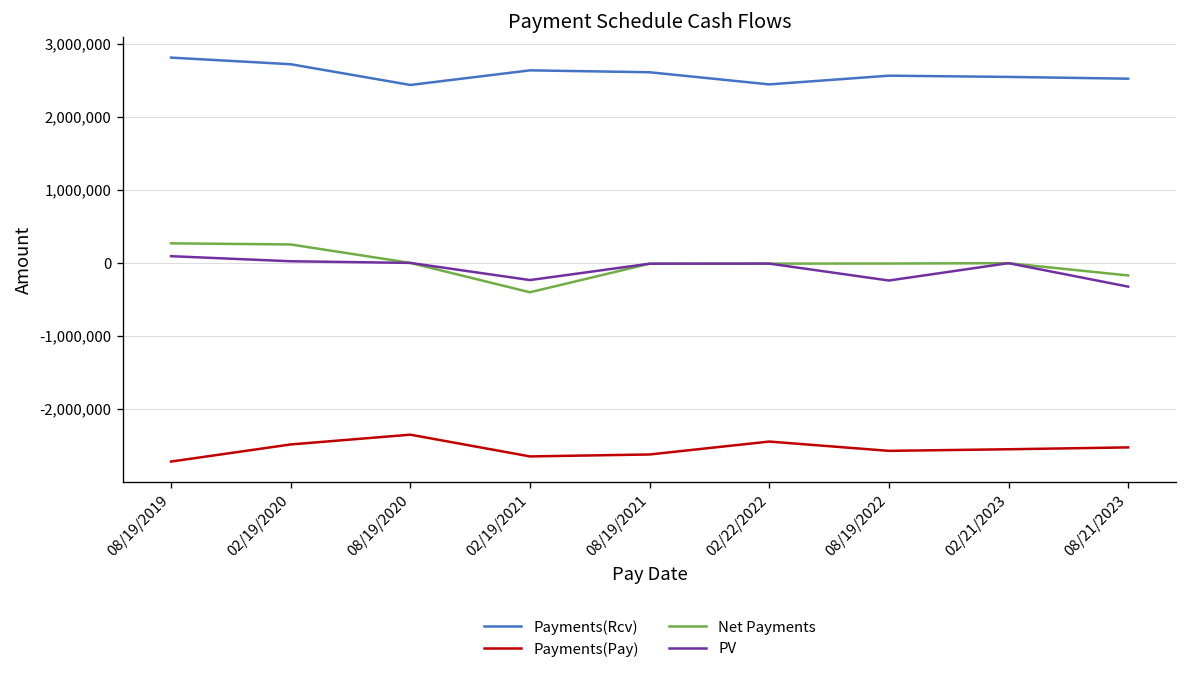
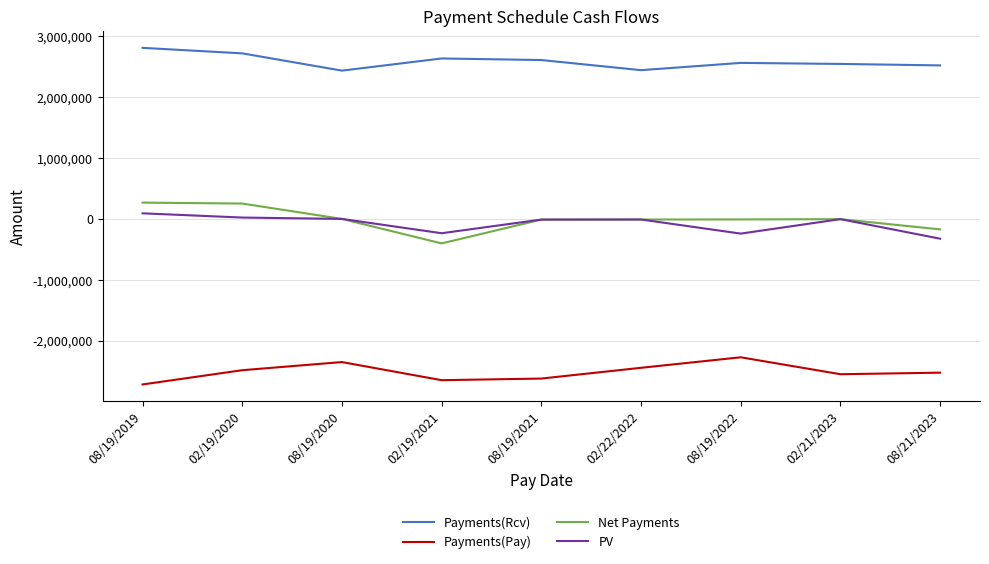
Payments(Pay), 08/19/2022: -2,600,000 -> -2,300,000
